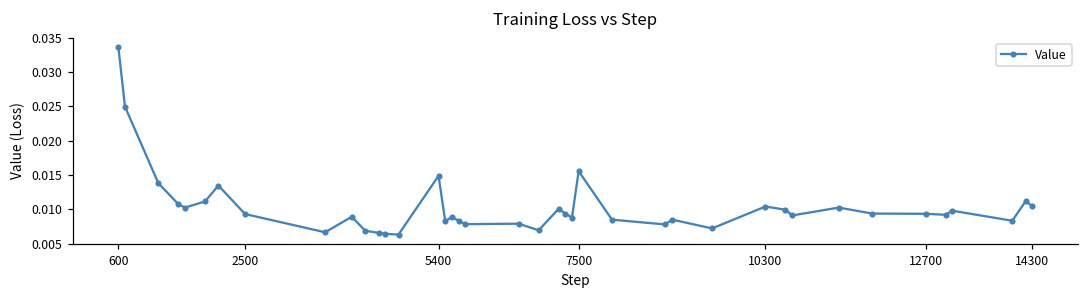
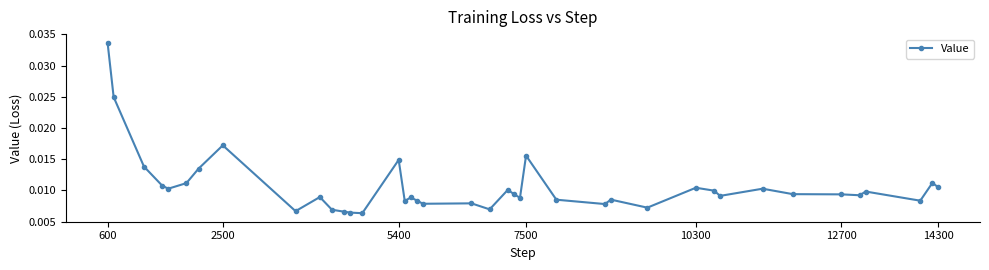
2500: 0.009 -> 0.017
